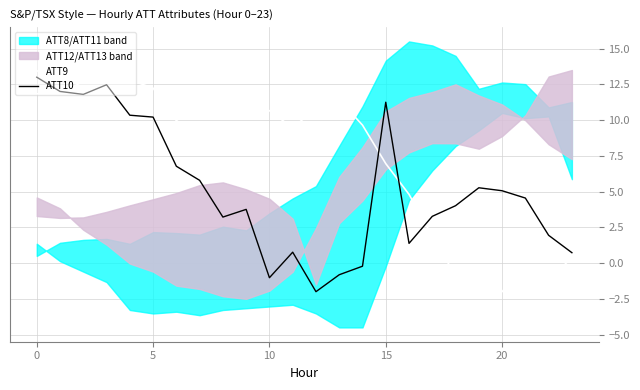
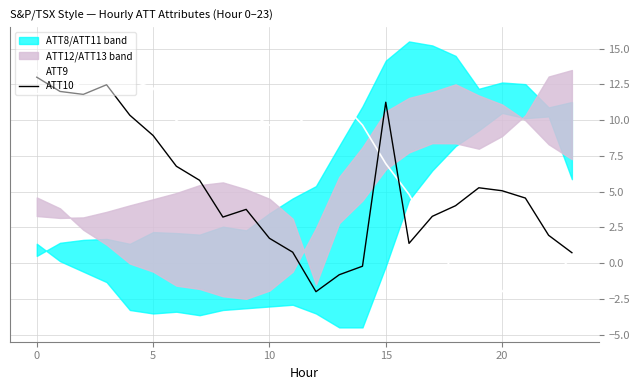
ATT10, 5: 10.2 -> 8.9
ATT9, 10: 10.7 -> 9.7
ATT10, 10: -1.0 -> 1.7
